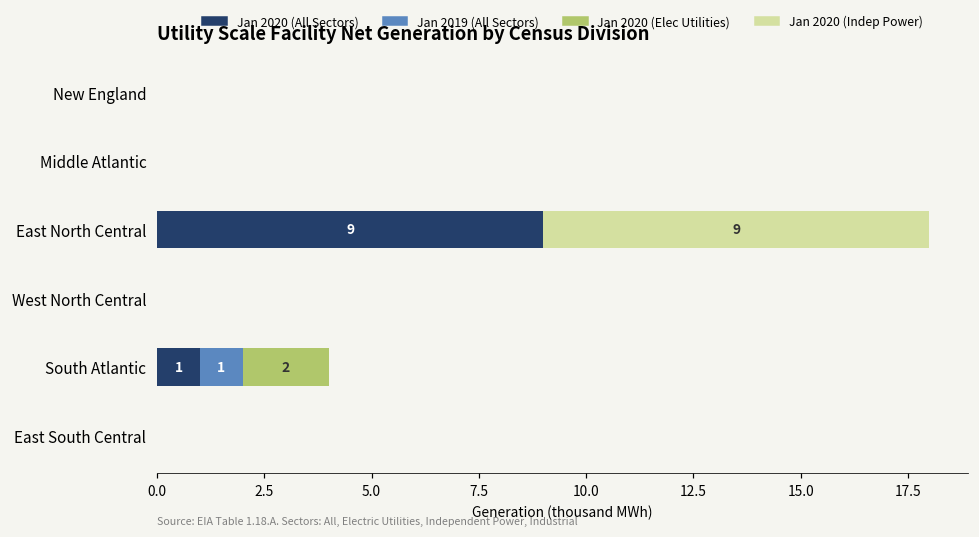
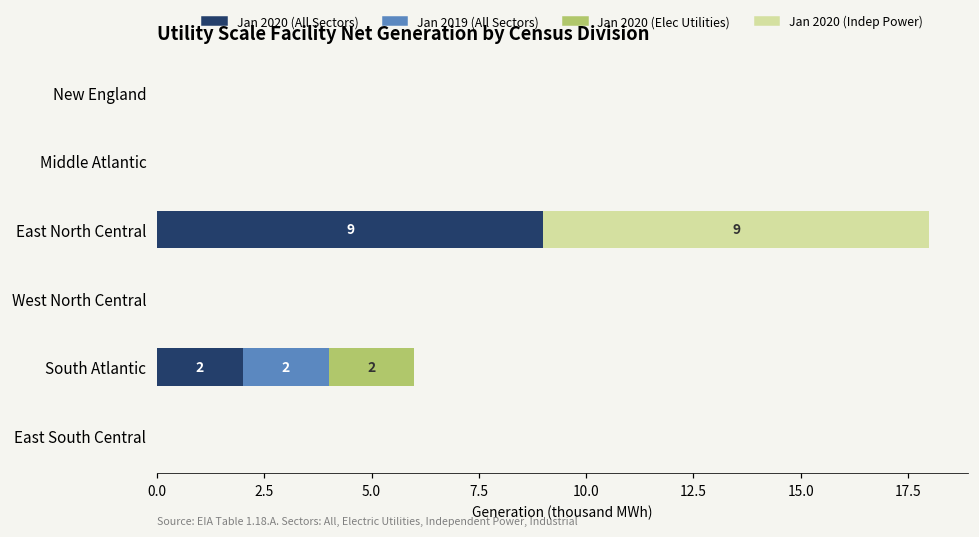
Jan 2020 (All Sectors), South Atlantic: 1 -> 2
Jan 2019 (All Sectors), South Atlantic: 1 -> 2
